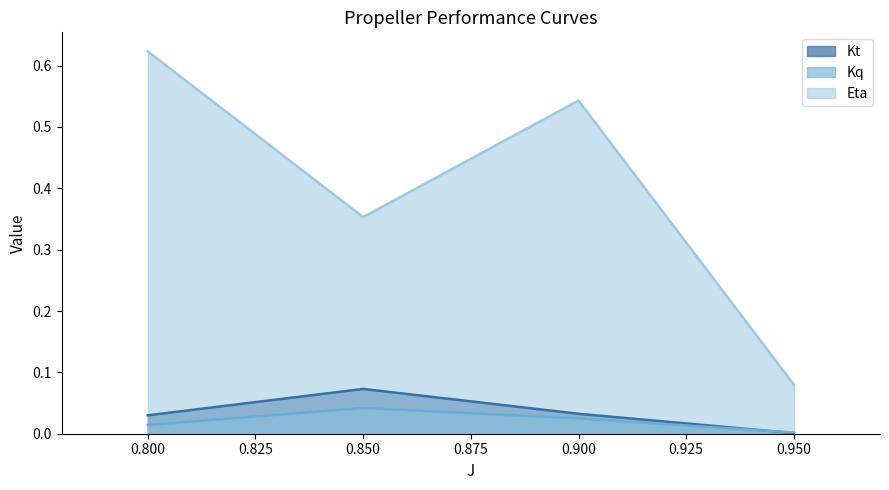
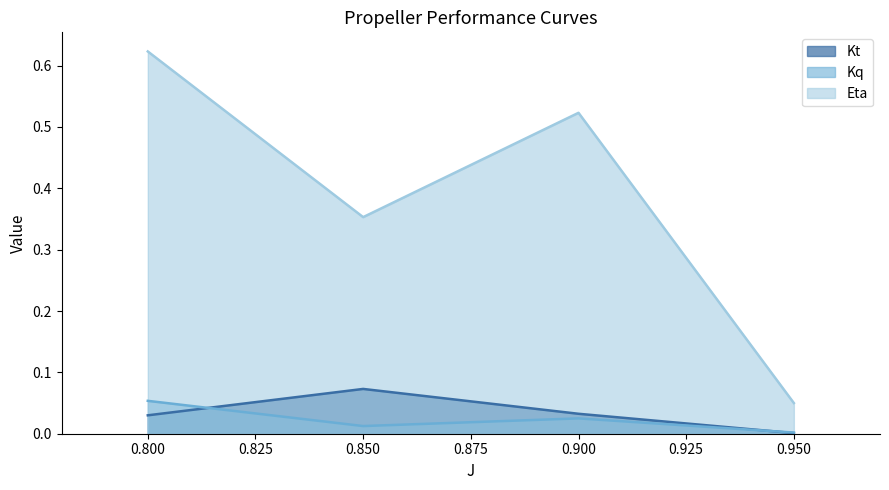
Kq, 0.800: 0.01 -> 0.05
Kq, 0.850: 0.04 -> 0.01
Eta, 0.900: 0.54 -> 0.52
Eta, 0.950: 0.08 -> 0.05
